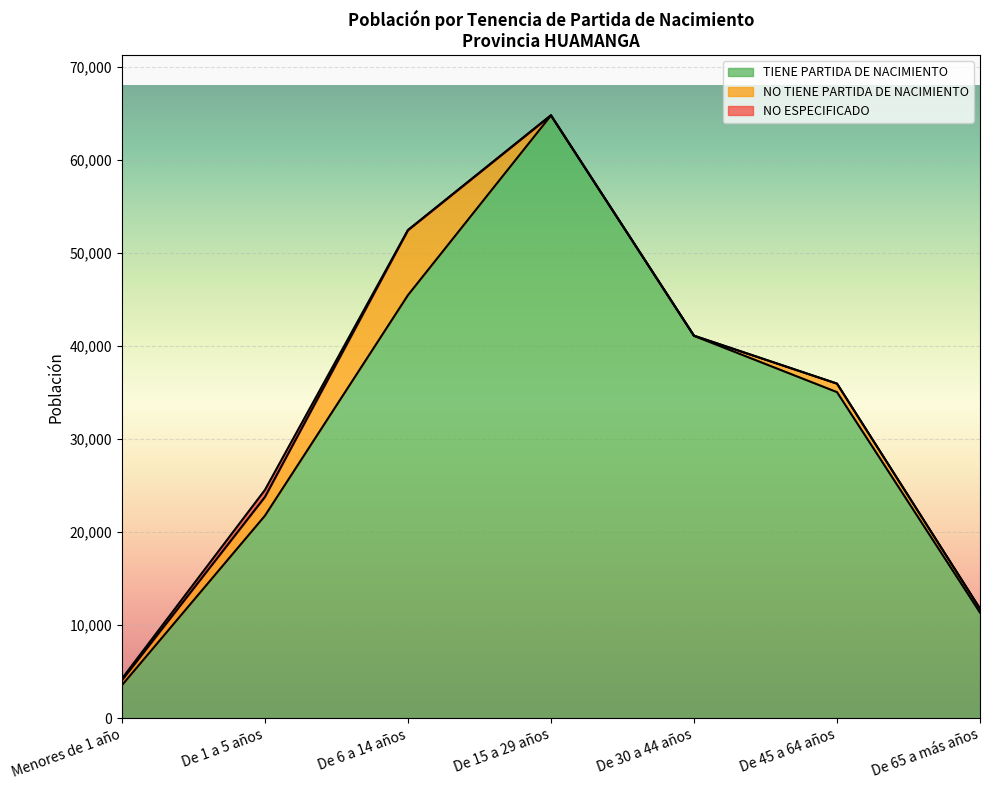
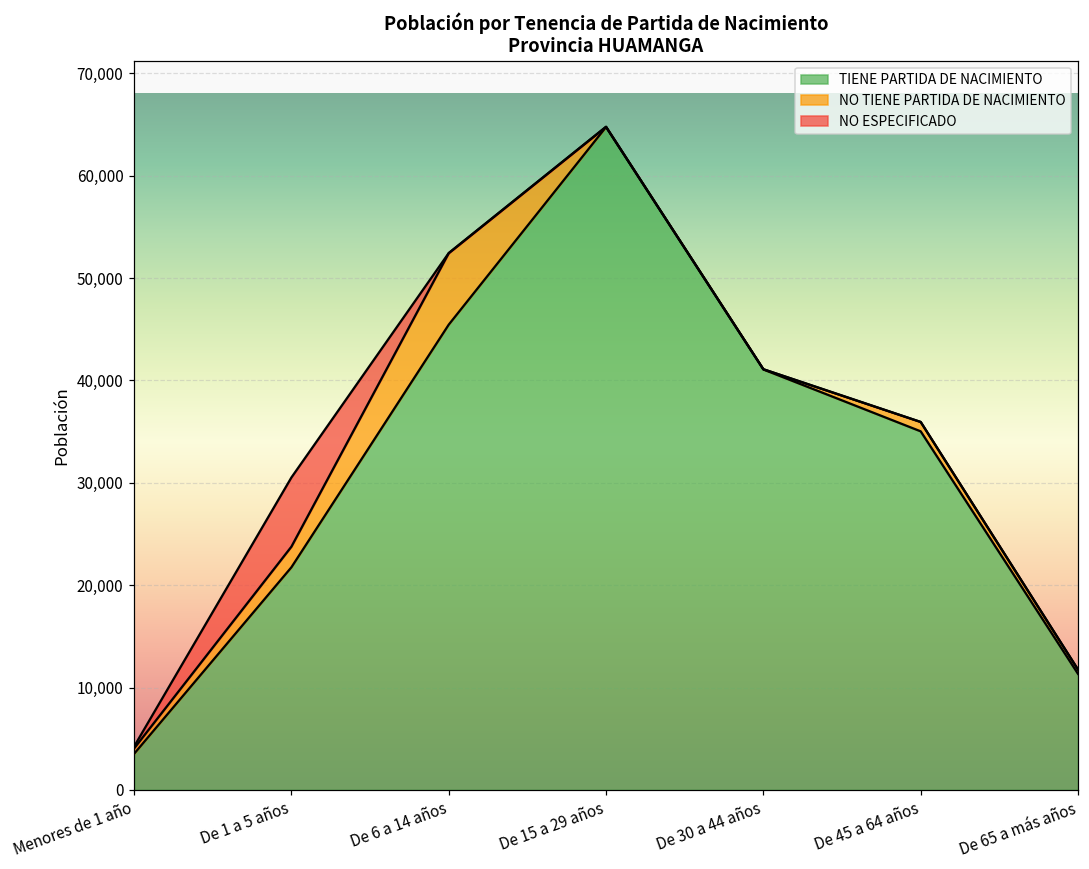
NO ESPECIFICADO, De 1 a 5 años: 1,000 -> 7,000
